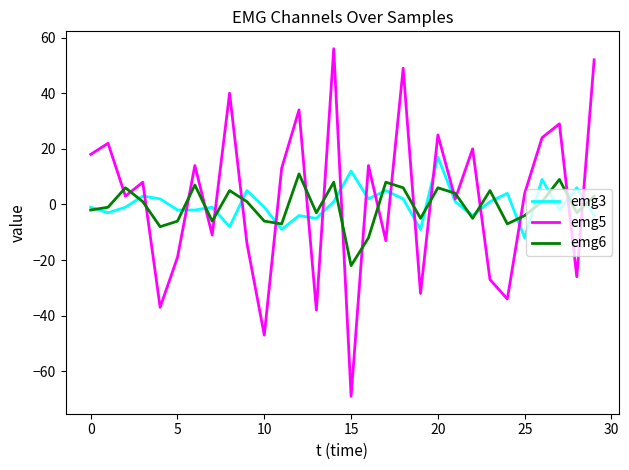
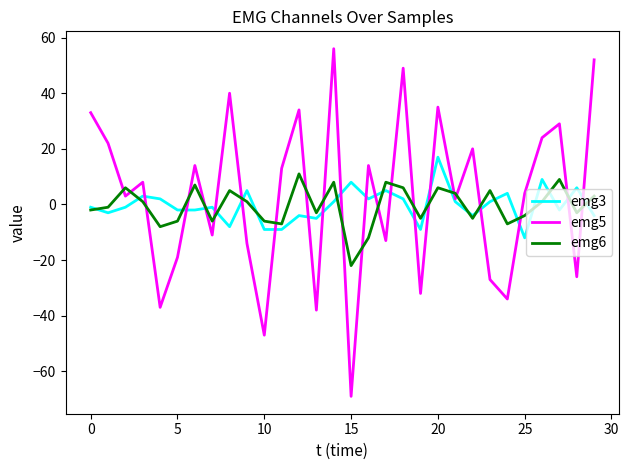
emg5, 0: 18 -> 33
emg3, 10: -1 -> -9
emg3, 15: 12 -> 8
emg5, 20: 25 -> 35
